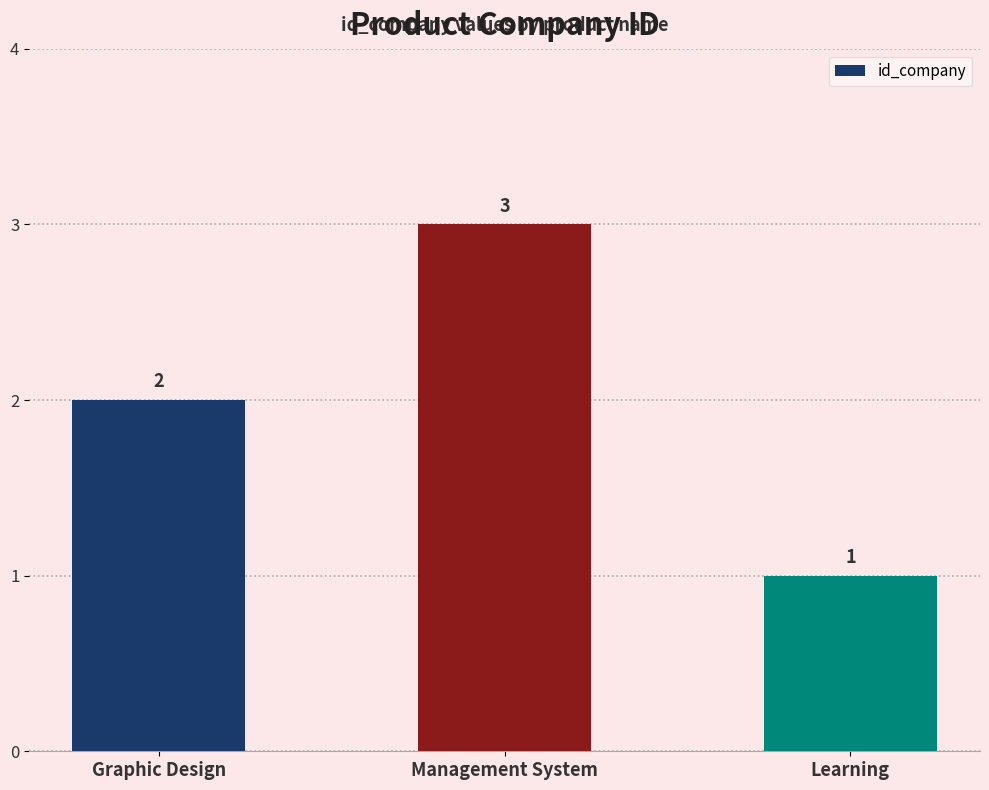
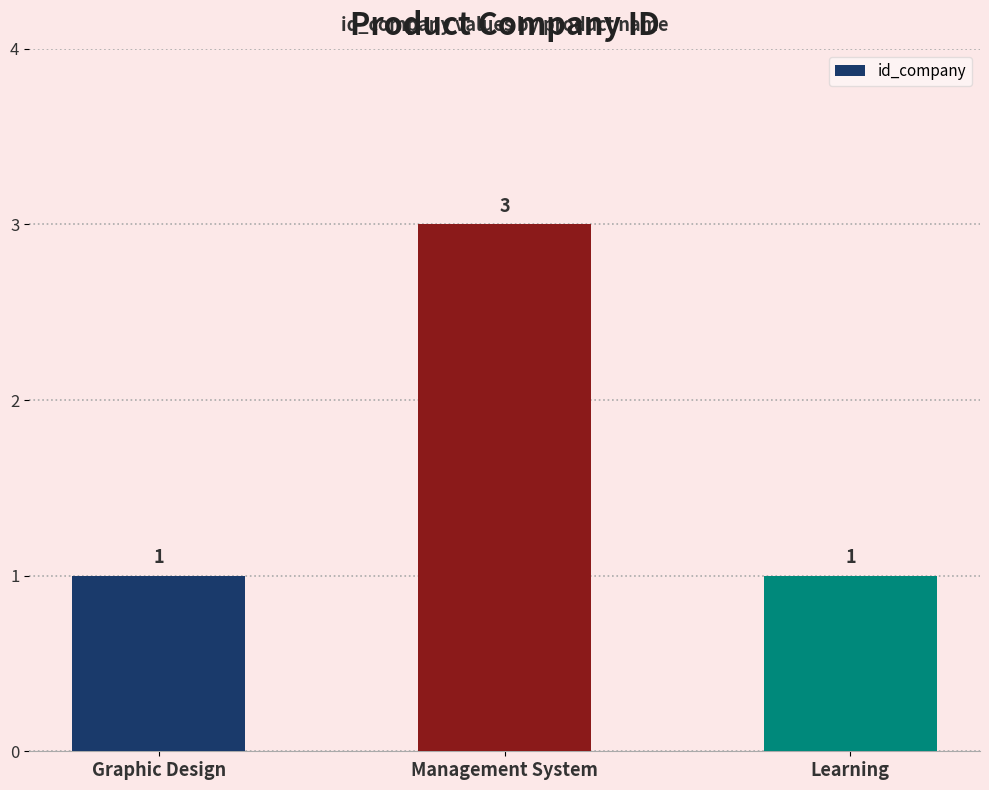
Graphic Design: 2 -> 1
